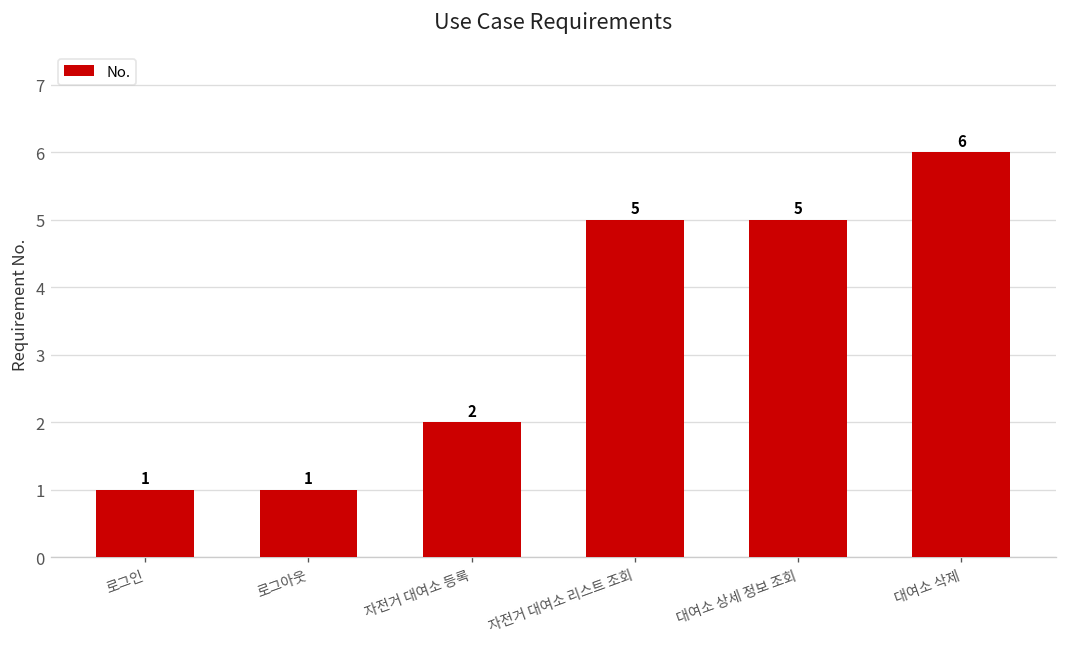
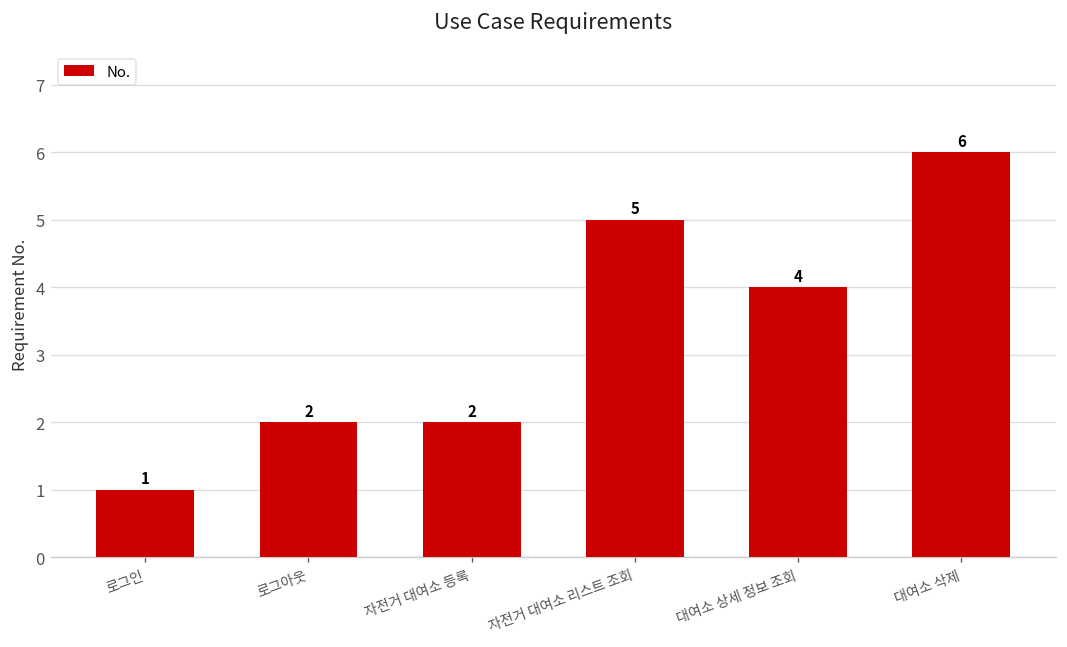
로그아웃: 1 -> 2
대여소 상세 정보 조회: 5 -> 4
